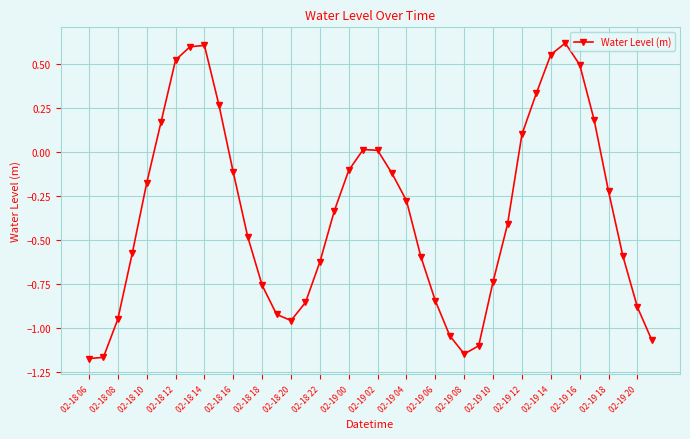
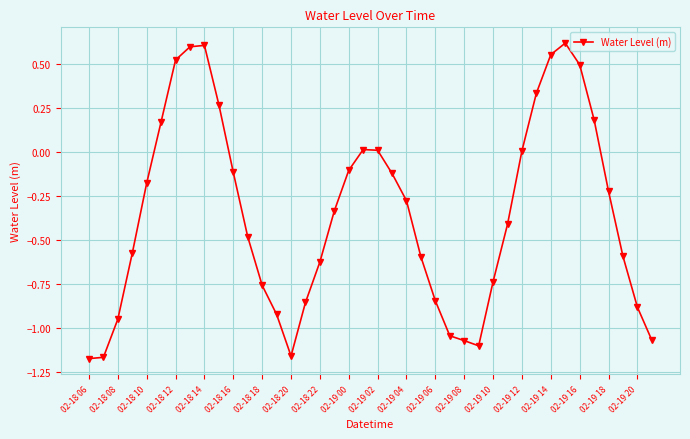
02-18 20: -0.96 -> -1.16
02-19 08: -1.15 -> -1.07
02-19 12: 0.10 -> 0.01
